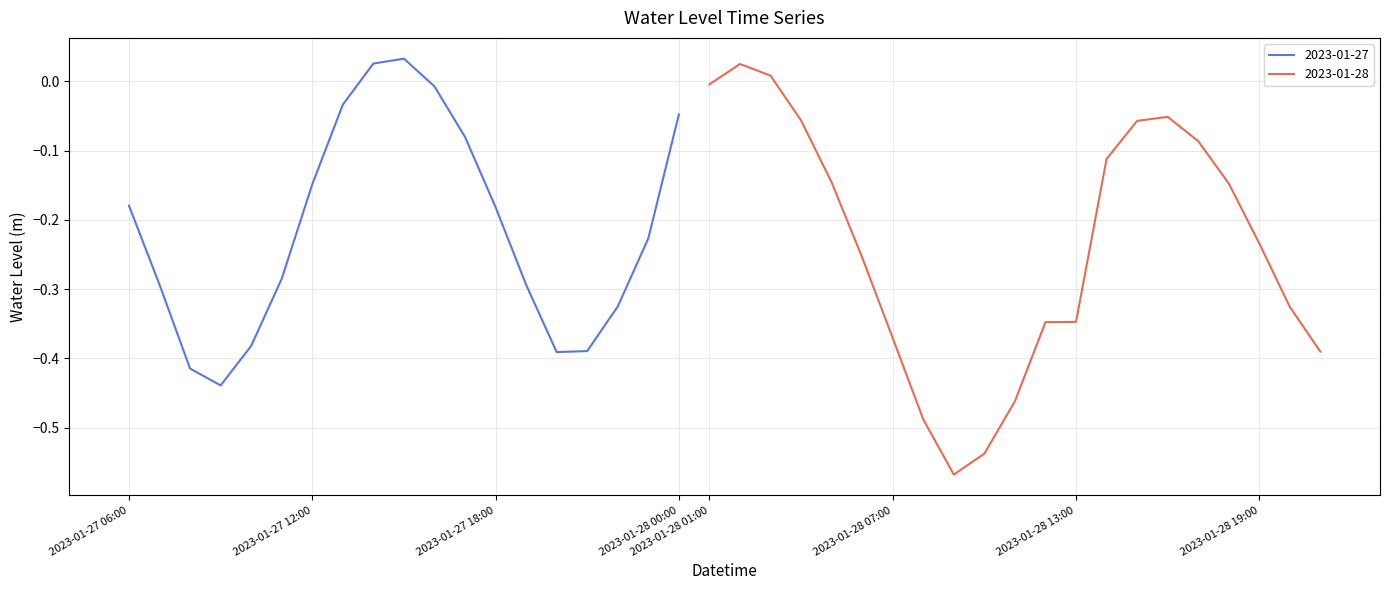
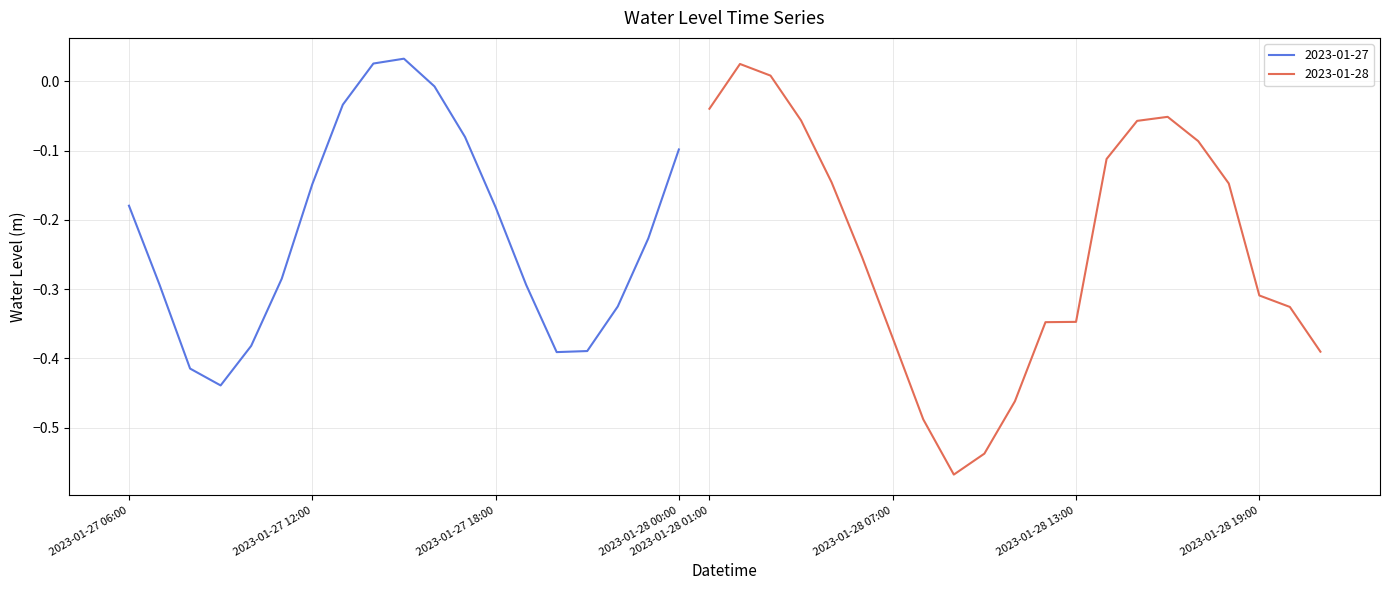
2023-01-27, 2023-01-28 00:00: -0.05 -> -0.10
2023-01-28, 2023-01-28 01:00: 0.00 -> -0.04
2023-01-28, 2023-01-28 19:00: -0.23 -> -0.31
